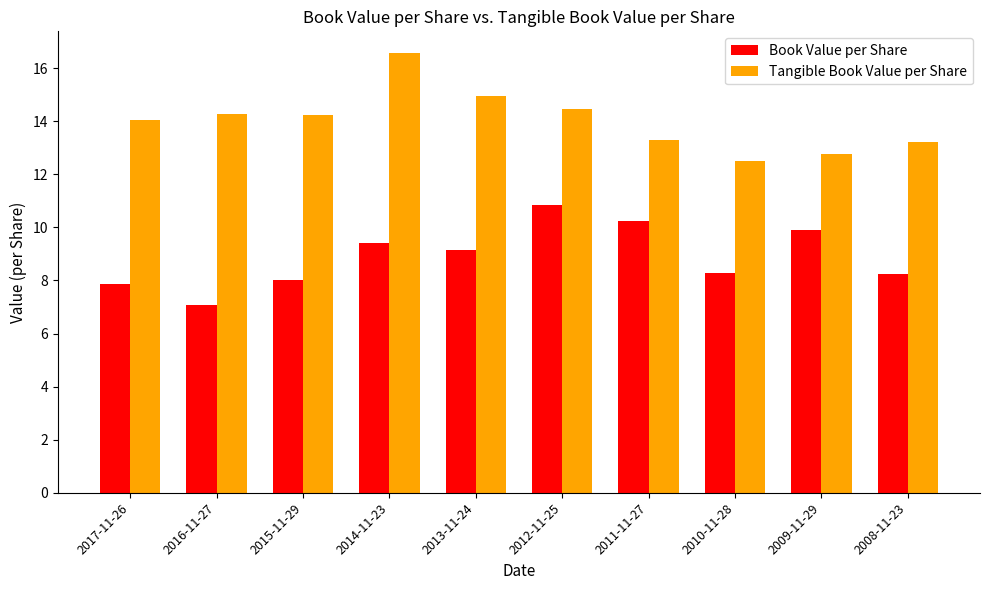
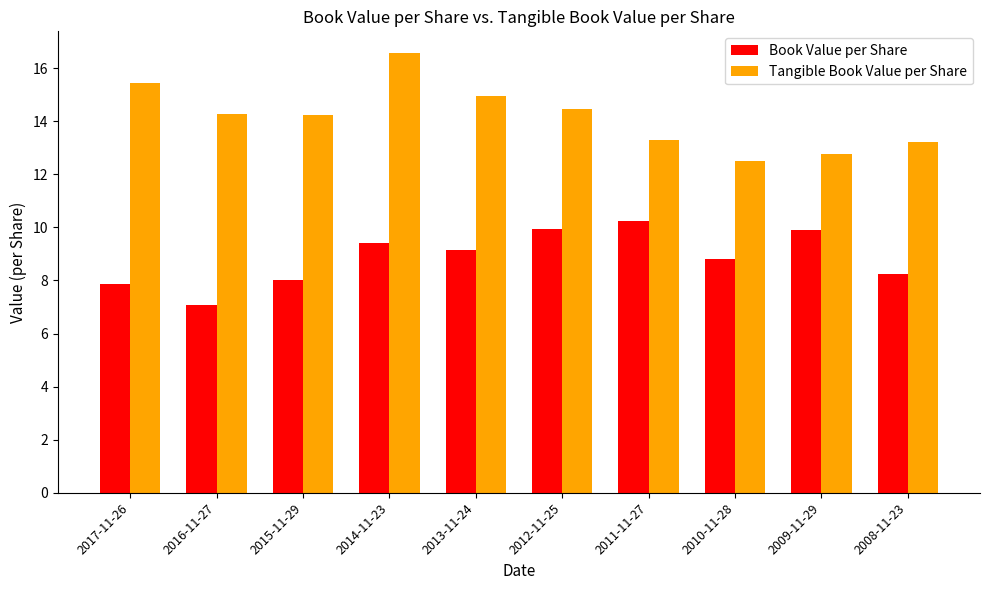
Tangible Book Value per Share, 2017-11-26: 14.0 -> 15.5
Book Value per Share, 2012-11-25: 10.8 -> 9.9
Book Value per Share, 2010-11-28: 8.3 -> 8.8
